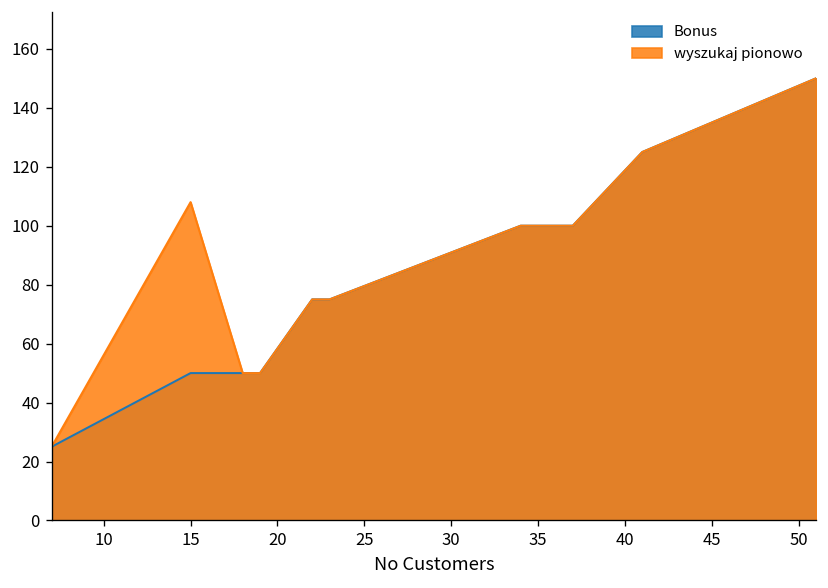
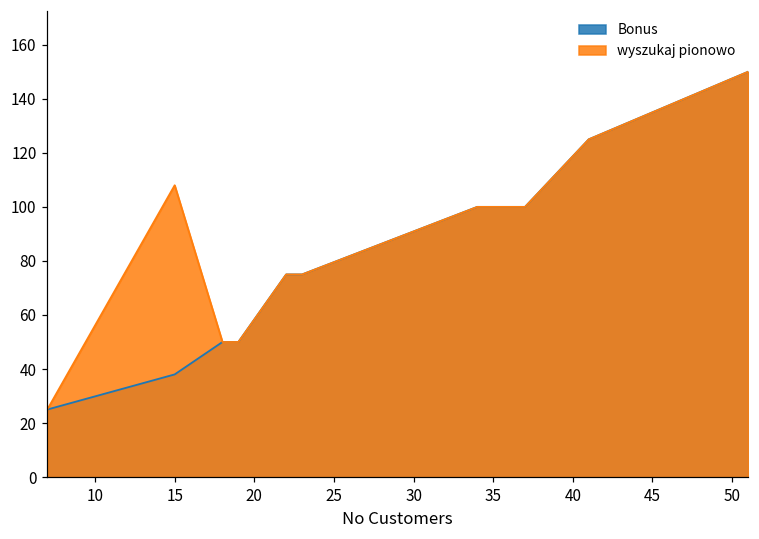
Bonus, 15: 50 -> 38
